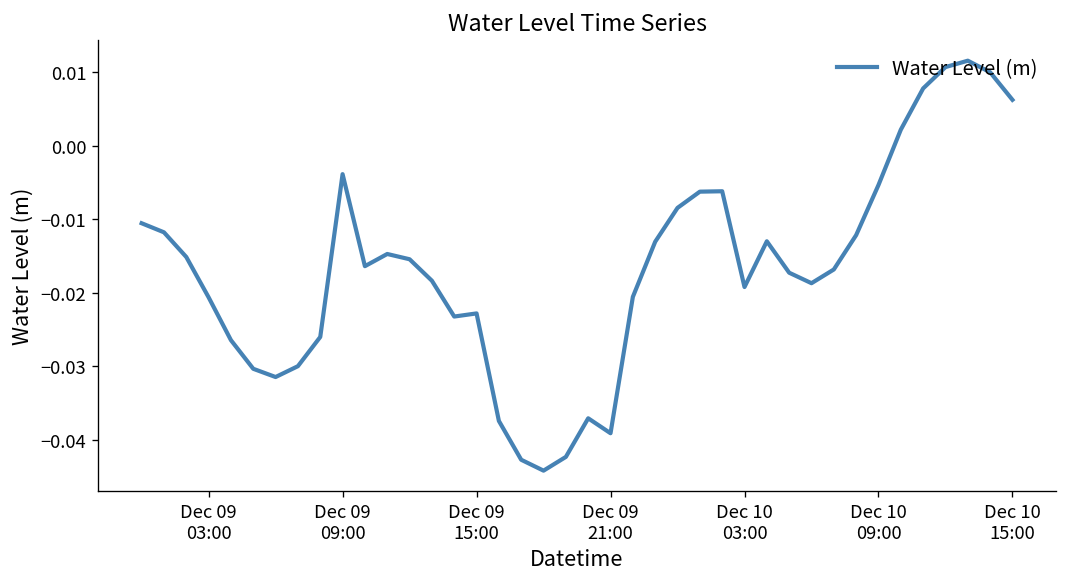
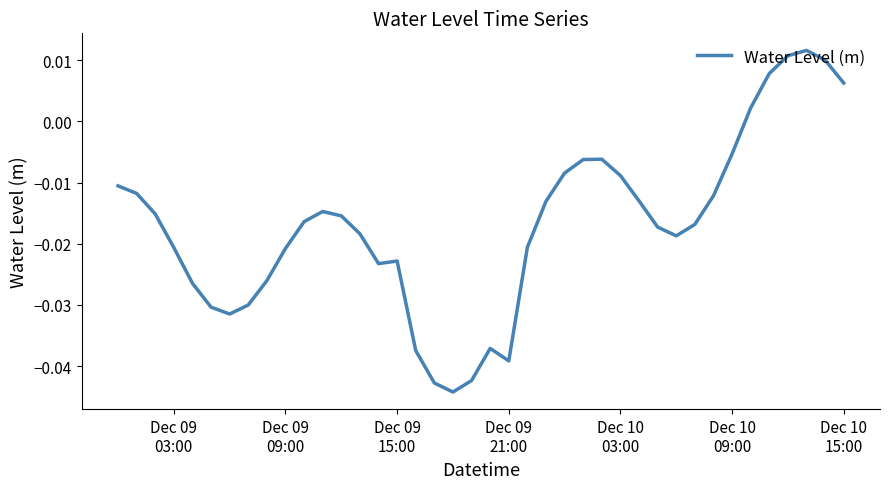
Dec 09 09:00: -0.004 -> -0.021
Dec 10 03:00: -0.019 -> -0.009
